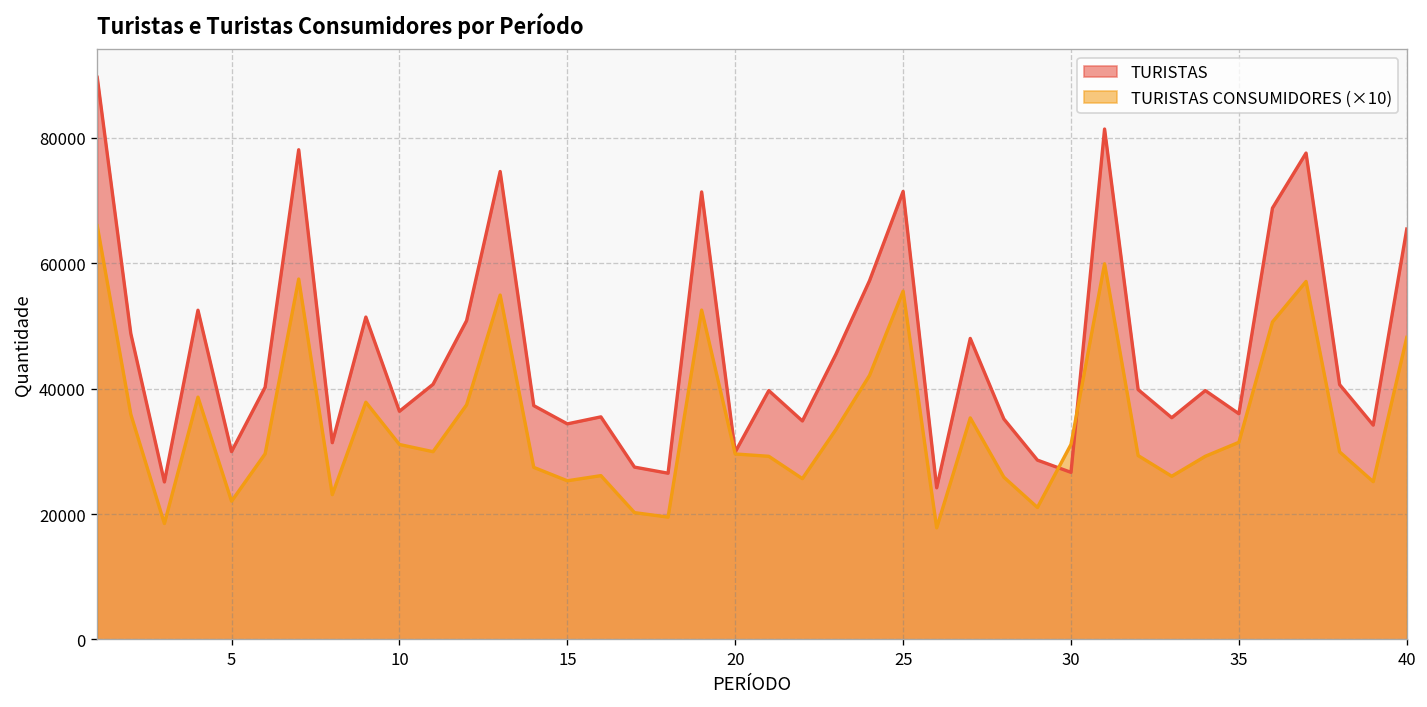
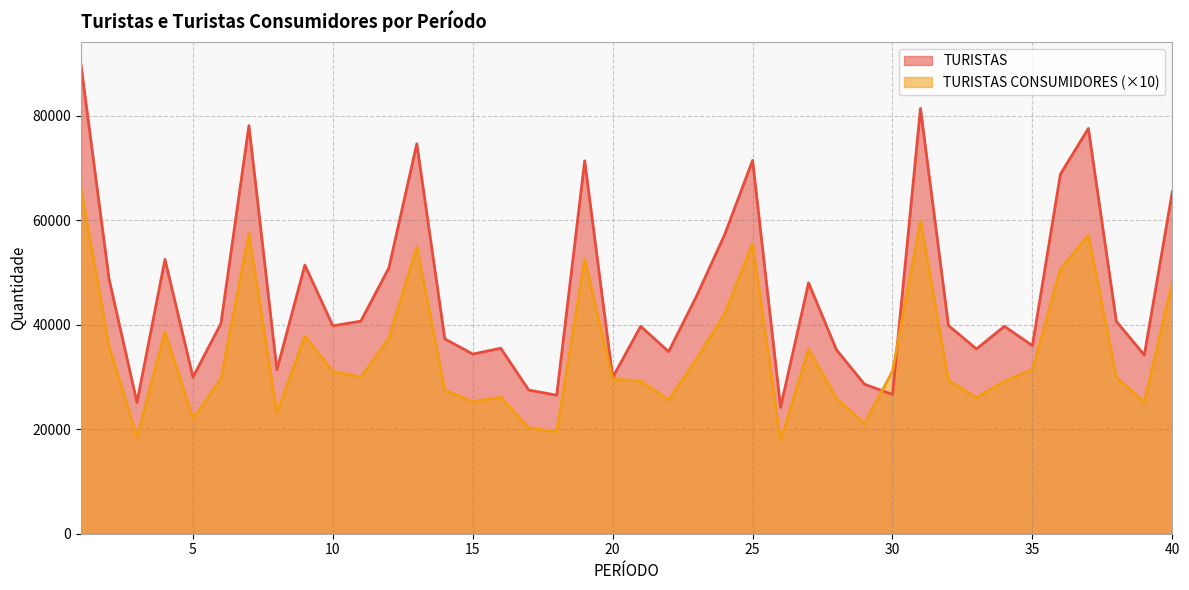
TURISTAS, 10: 36000 -> 40000
